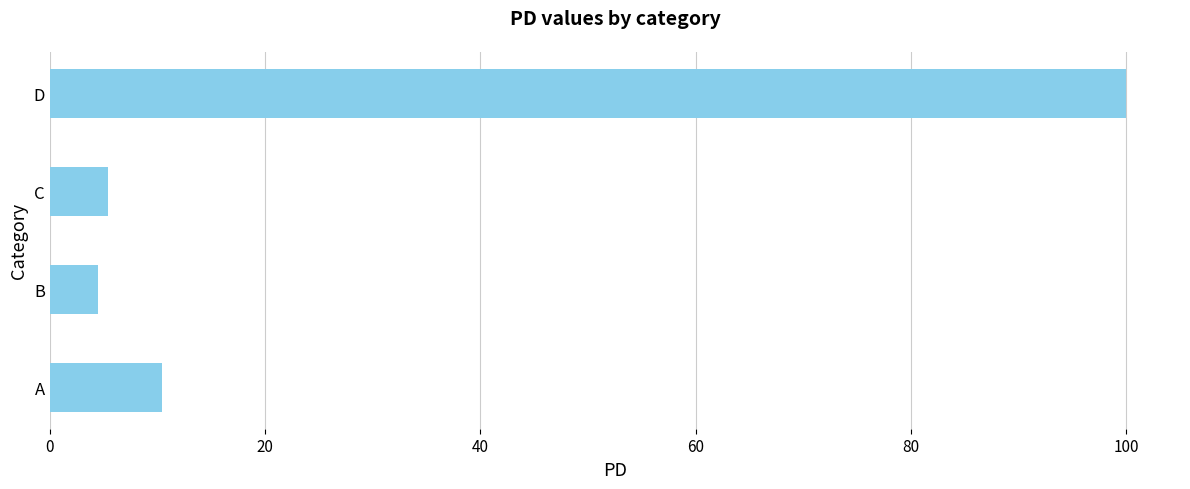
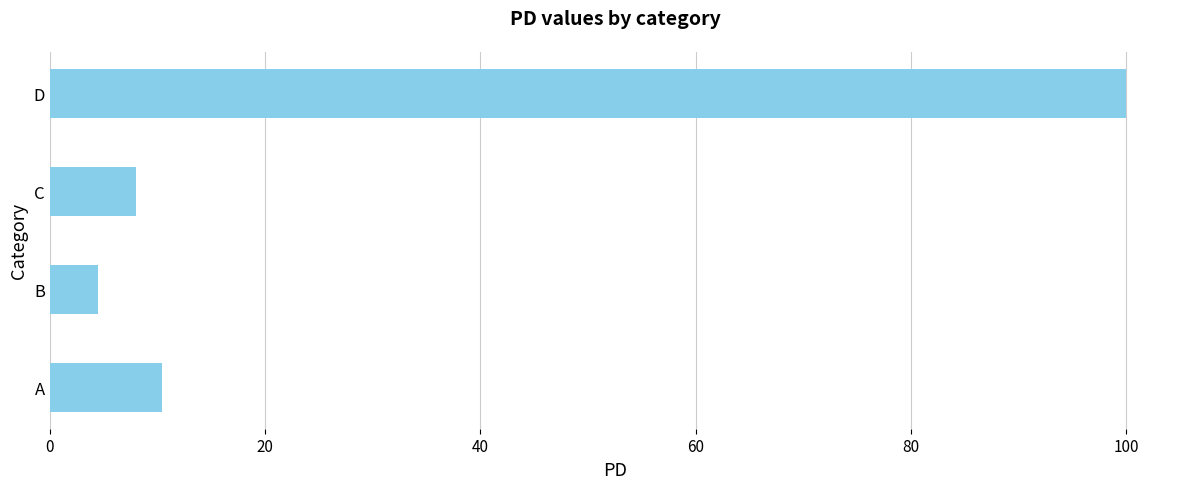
C: 5.4 -> 8.0
